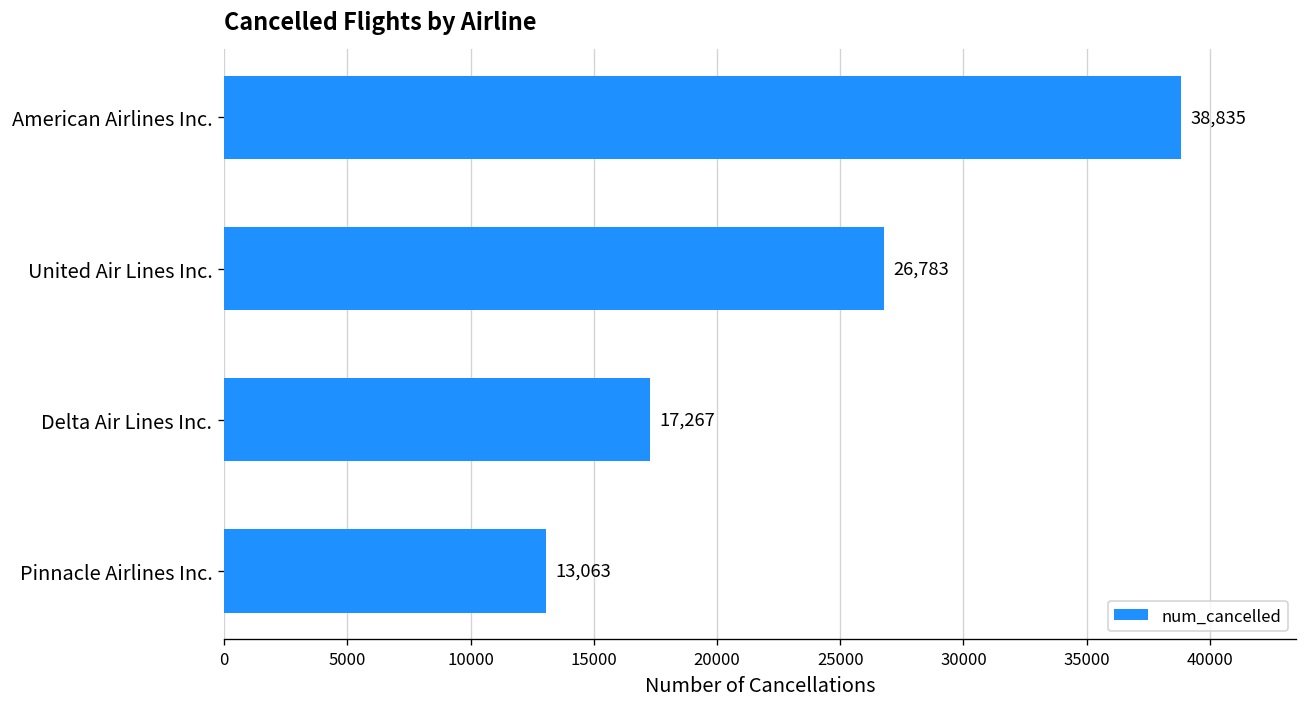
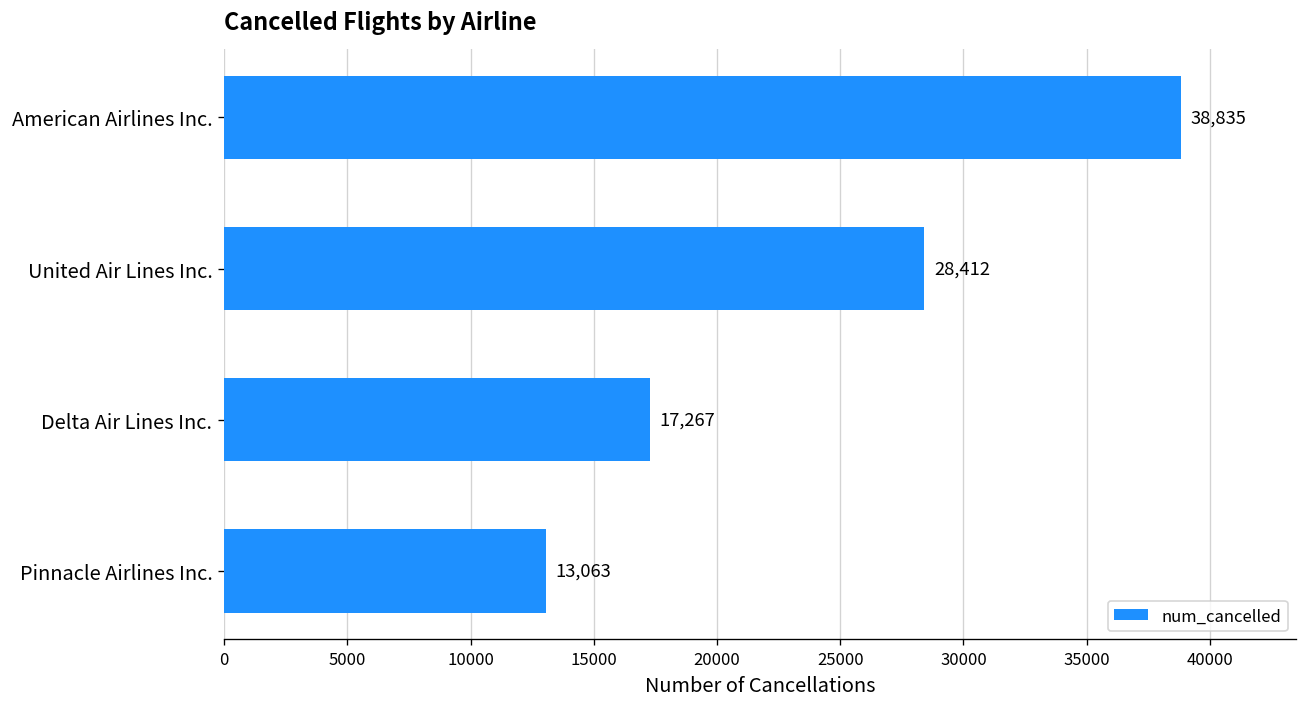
United Air Lines Inc.: 26,783 -> 28,412
